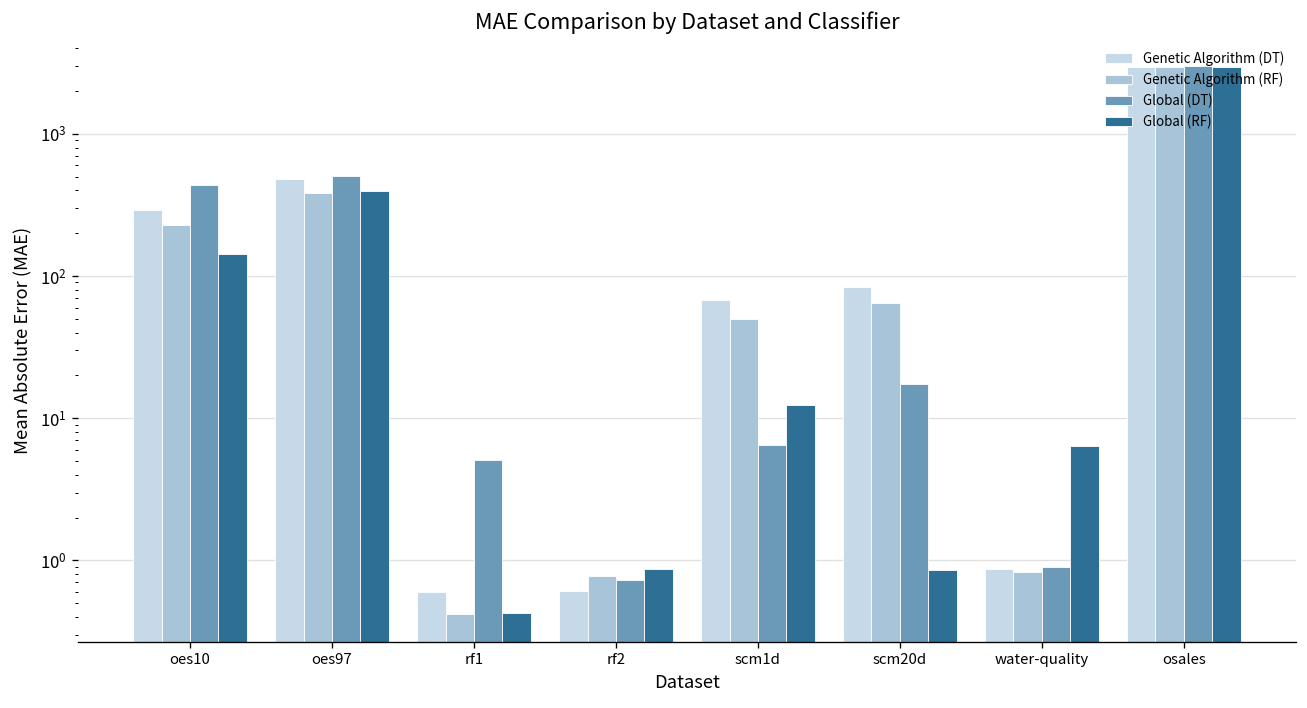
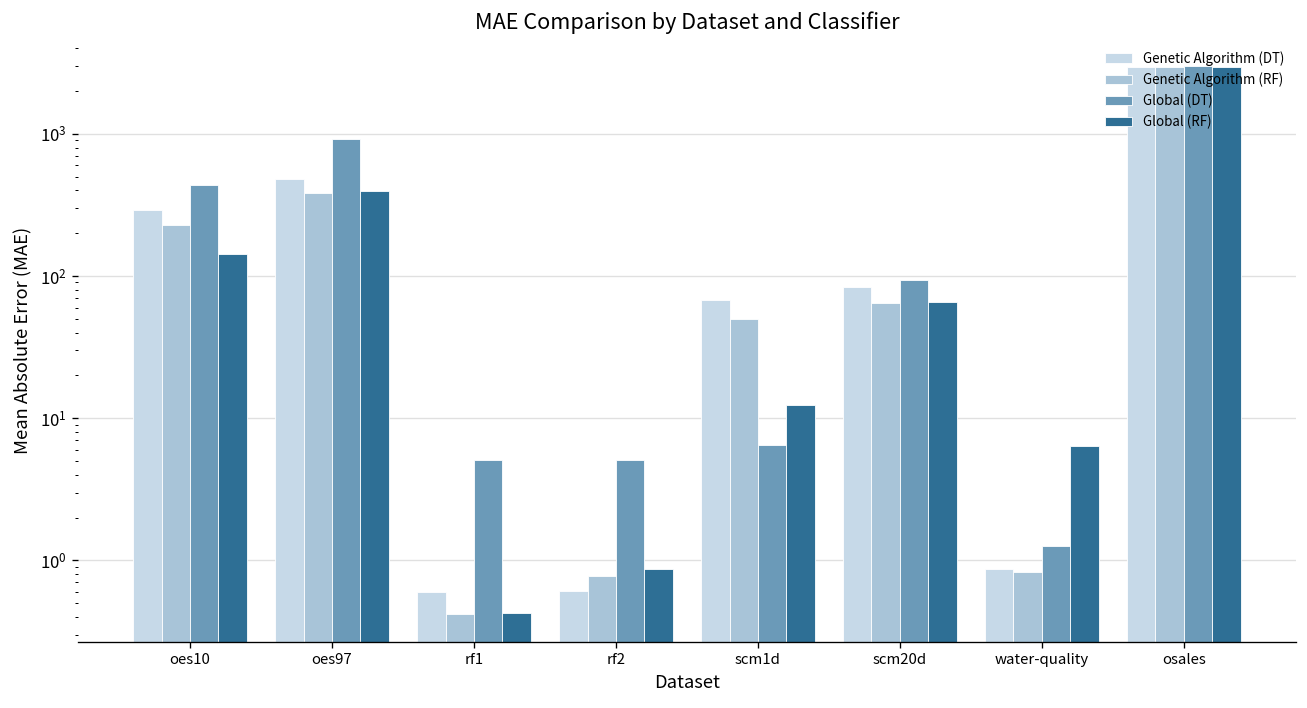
Global (DT), oes97: 510 -> 900
Global (DT), rf2: 0.7 -> 5.0
Global (DT), scm20d: 17 -> 90
Global (RF), scm20d: 0.9 -> 70
Global (DT), water-quality: 0.9 -> 1.3
